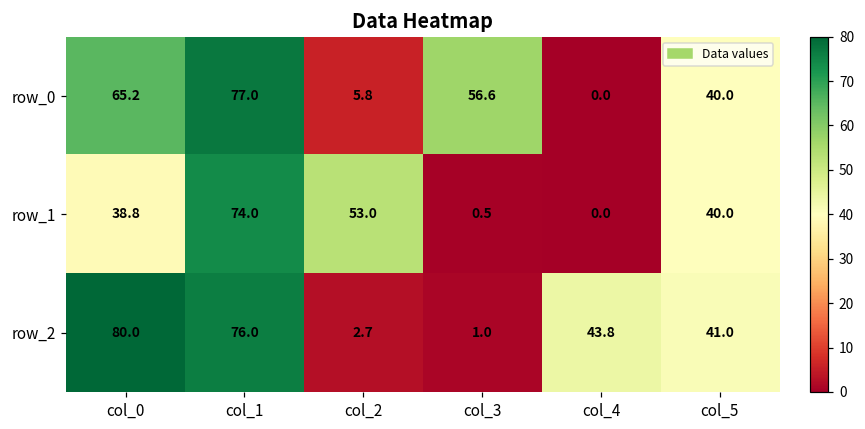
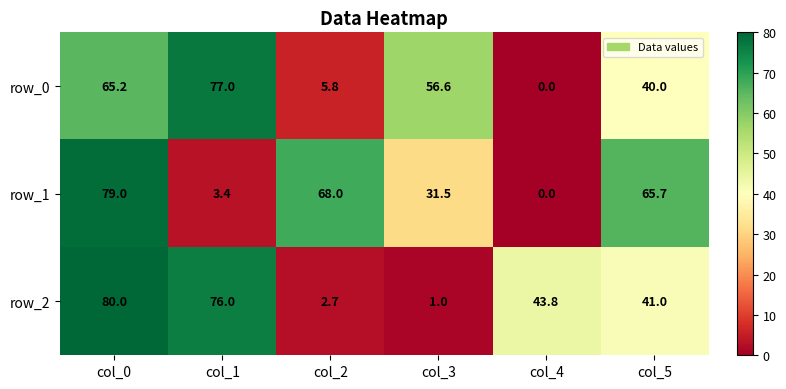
row_1, col_0: 38.8 -> 79.0
row_1, col_1: 74.0 -> 3.4
row_1, col_2: 53.0 -> 68.0
row_1, col_3: 0.5 -> 31.5
row_1, col_5: 40.0 -> 65.7
